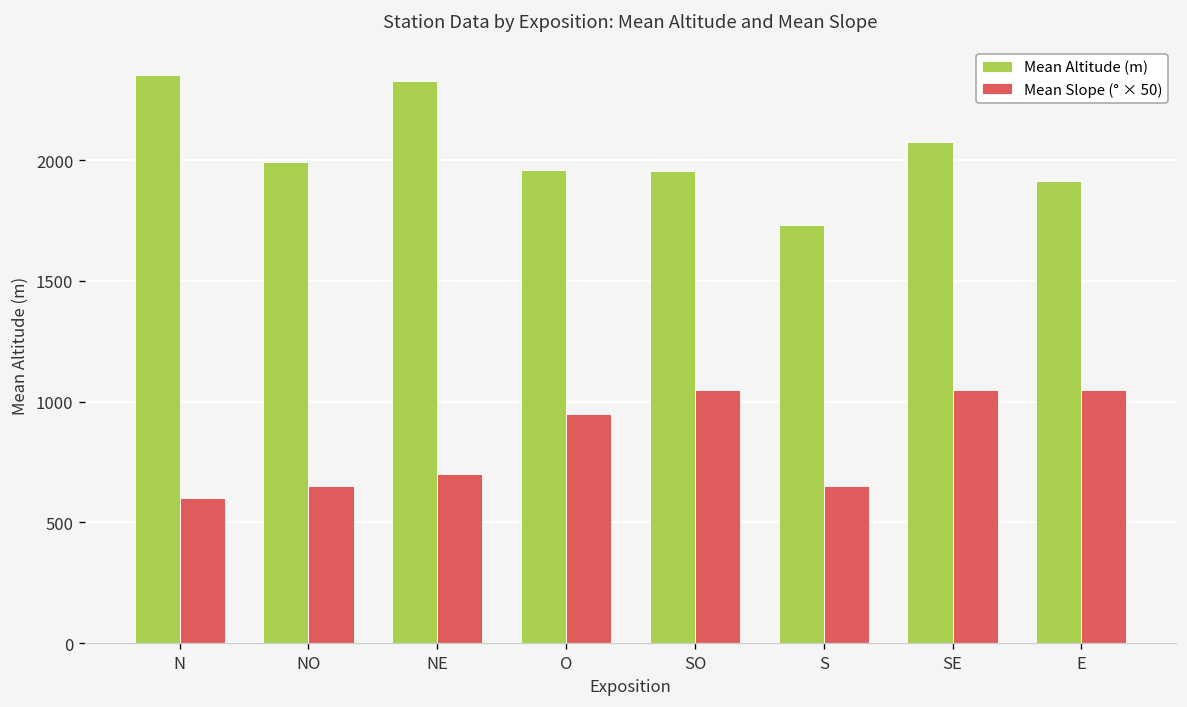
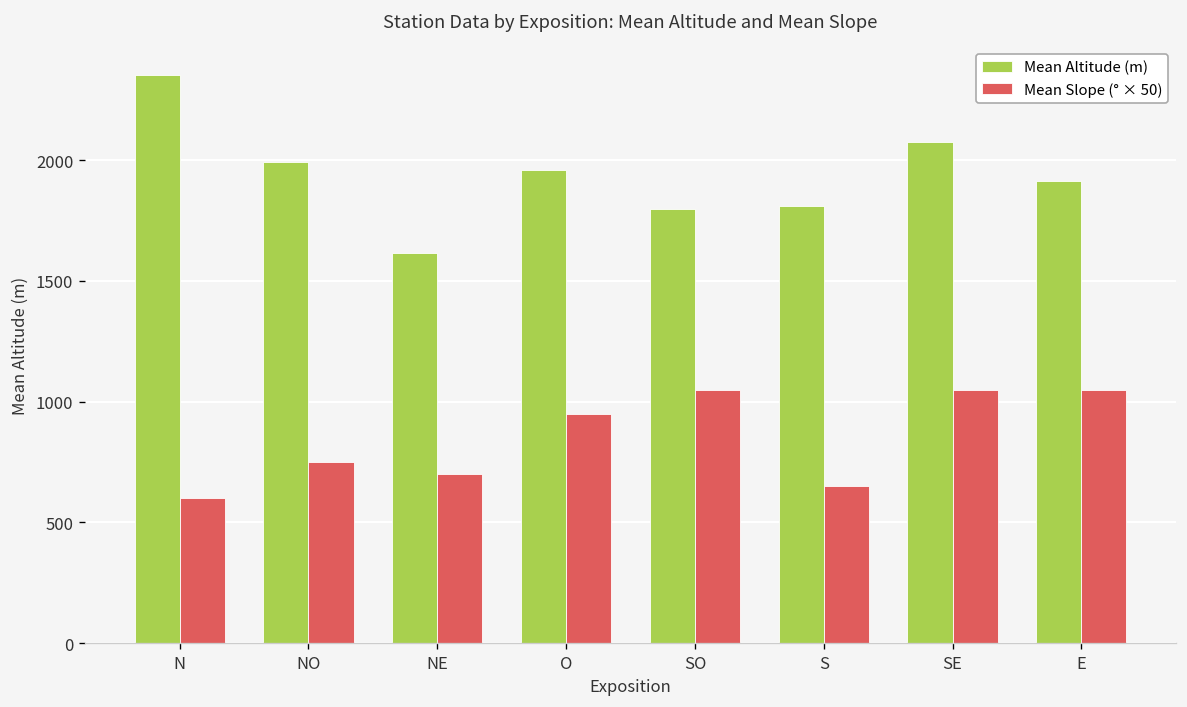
Mean Slope (° × 50), NO: 650 -> 750
Mean Altitude (m), NE: 2330 -> 1620
Mean Altitude (m), SO: 1950 -> 1800
Mean Altitude (m), S: 1730 -> 1810
